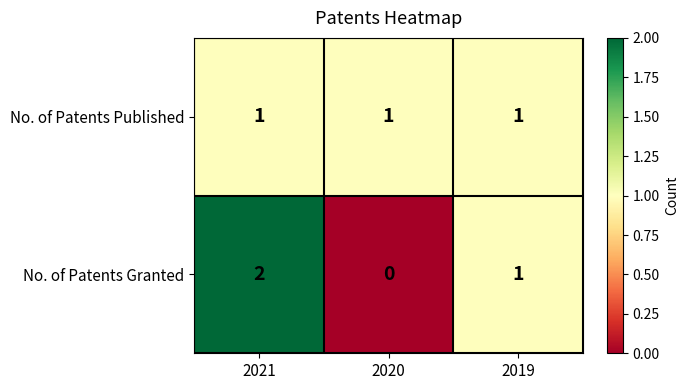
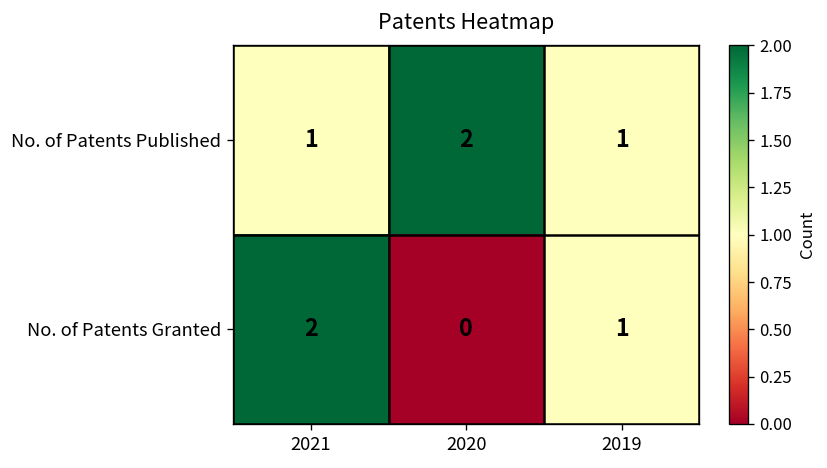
No. of Patents Published, 2020: 1 -> 2
